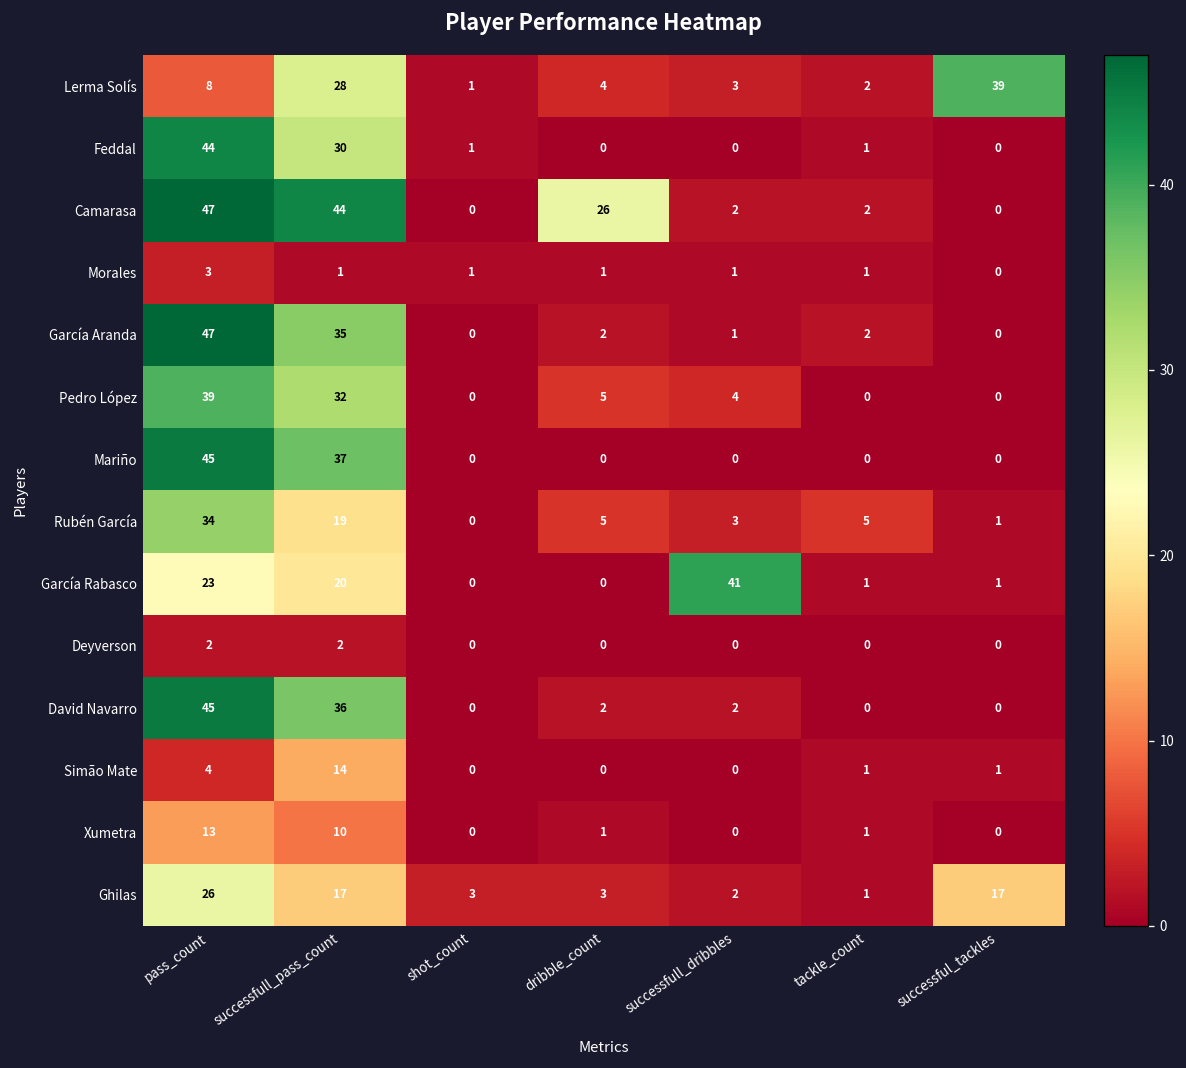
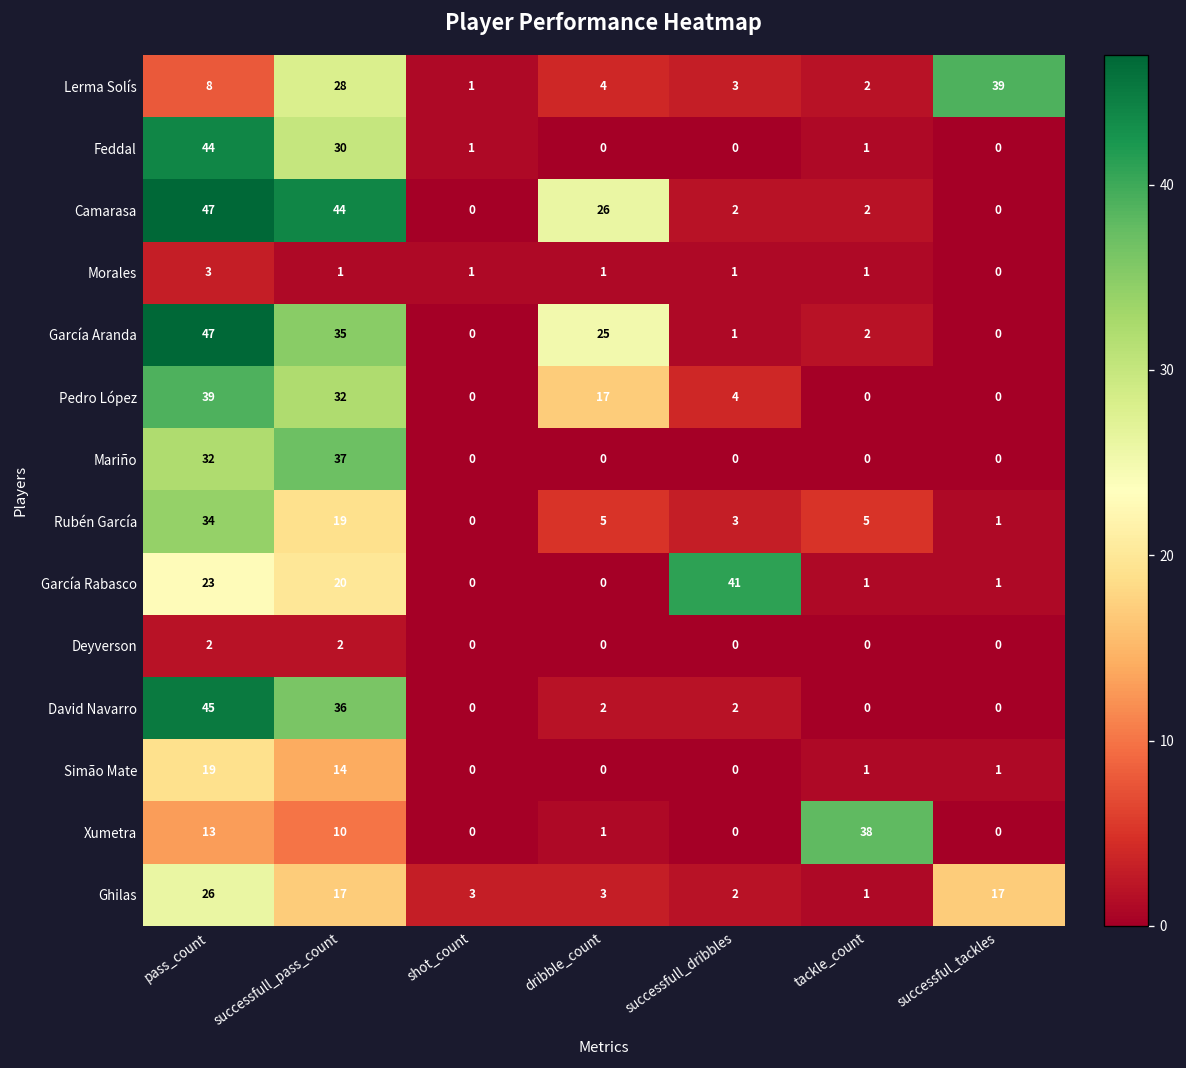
García Aranda, dribble_count: 2 -> 25
Pedro López, dribble_count: 5 -> 17
Mariño, pass_count: 45 -> 32
Simão Mate, pass_count: 4 -> 19
Xumetra, tackle_count: 1 -> 38
